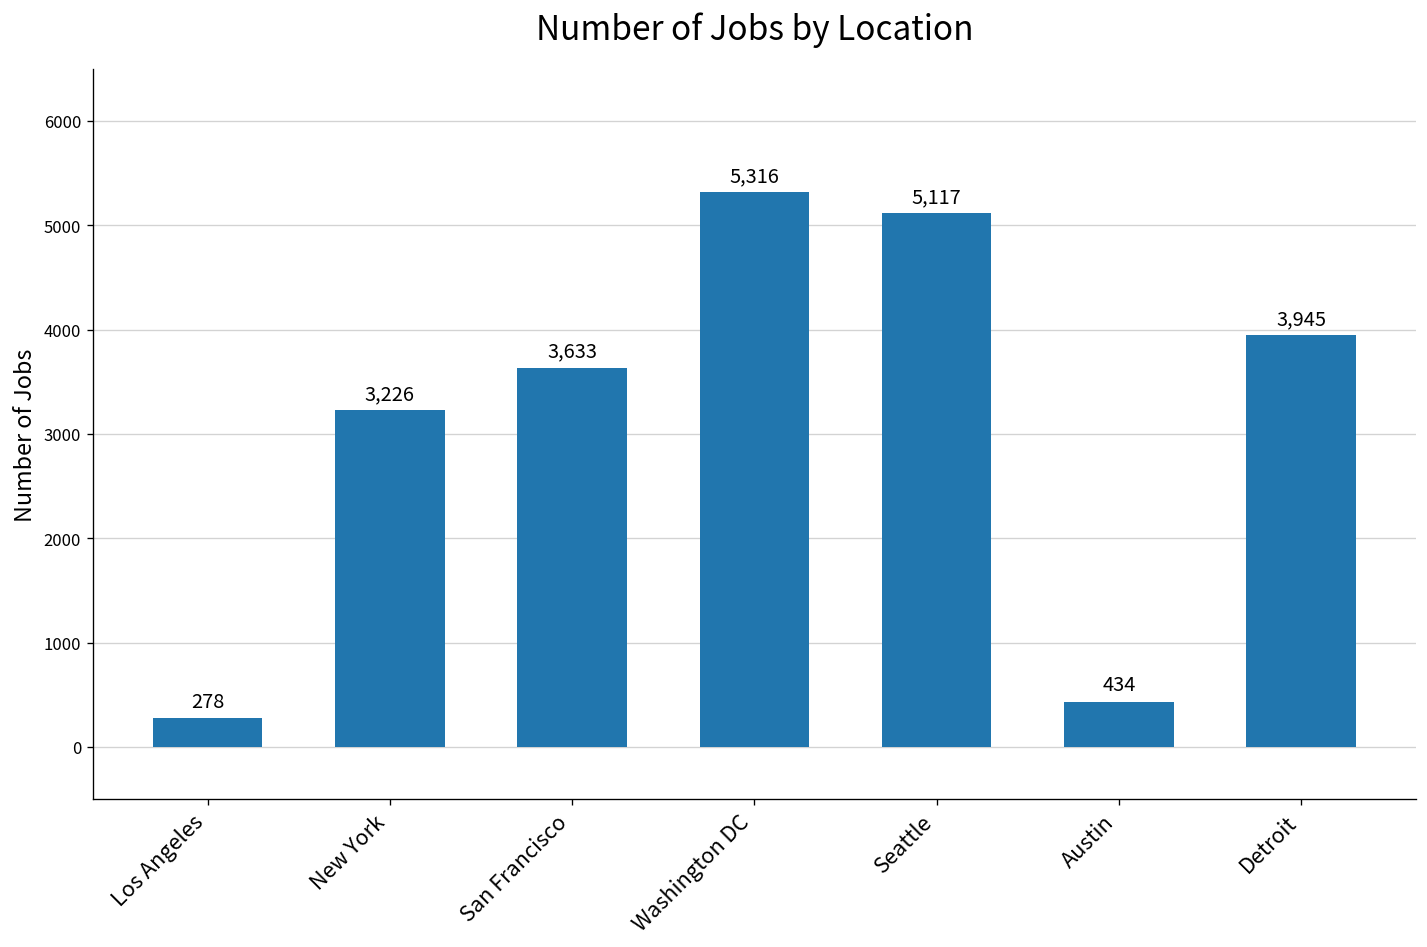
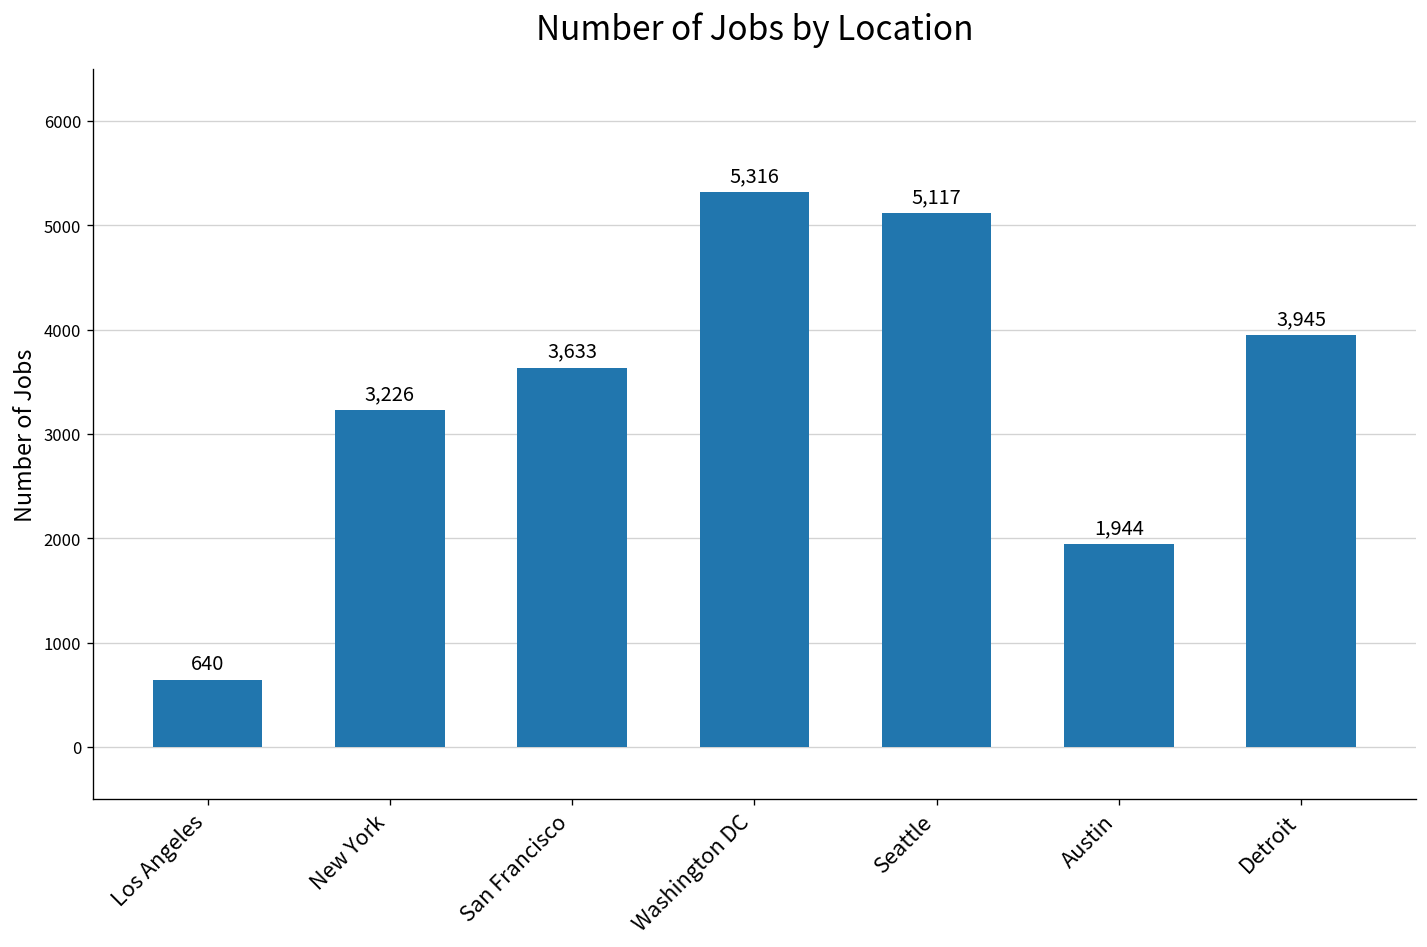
Los Angeles: 278 -> 640
Austin: 434 -> 1,944
